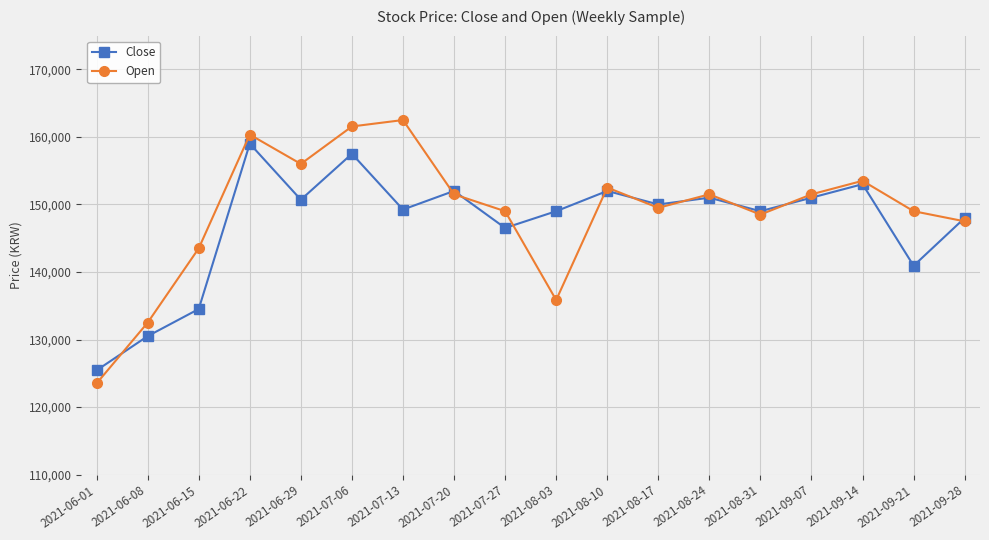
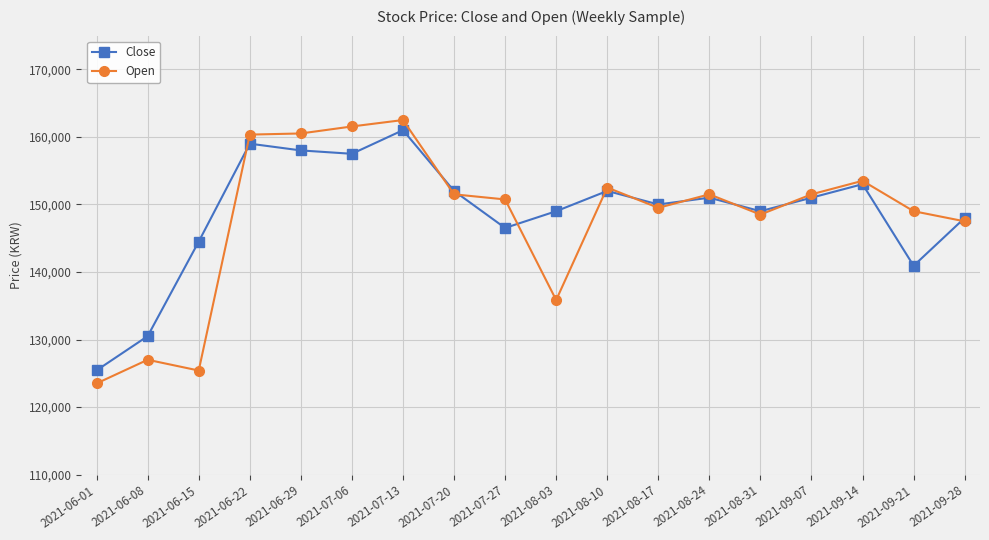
Open, 2021-06-08: 132,000 -> 127,000
Close, 2021-06-15: 135,000 -> 145,000
Open, 2021-06-15: 144,000 -> 125,000
Close, 2021-06-29: 151,000 -> 158,000
Open, 2021-06-29: 156,000 -> 161,000
Close, 2021-07-13: 149,000 -> 161,000
Open, 2021-07-27: 149,000 -> 151,000
